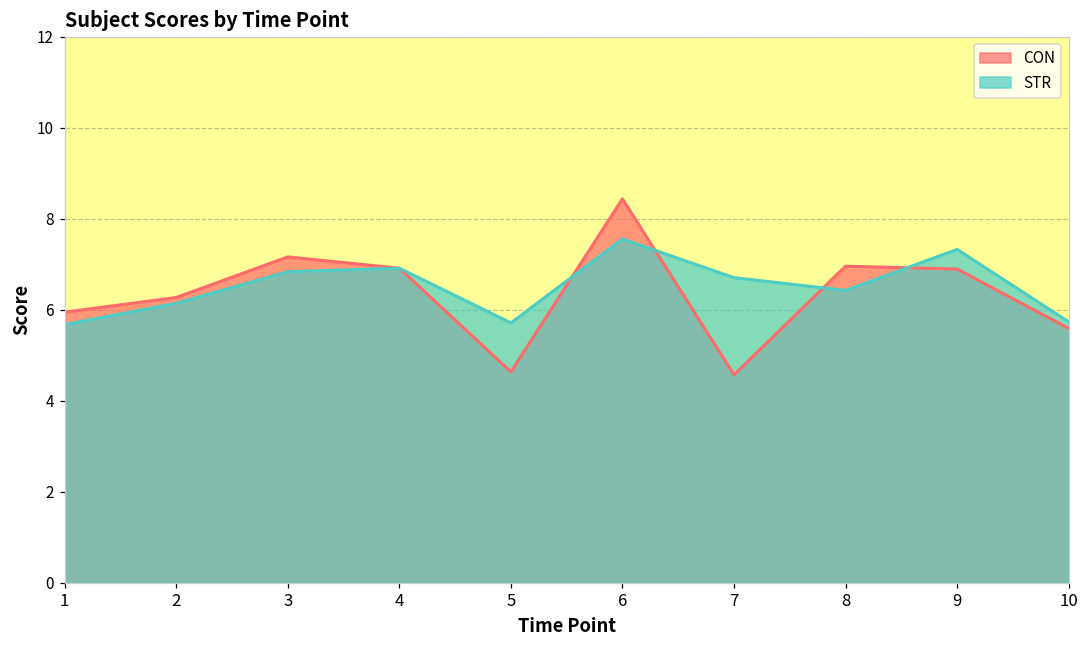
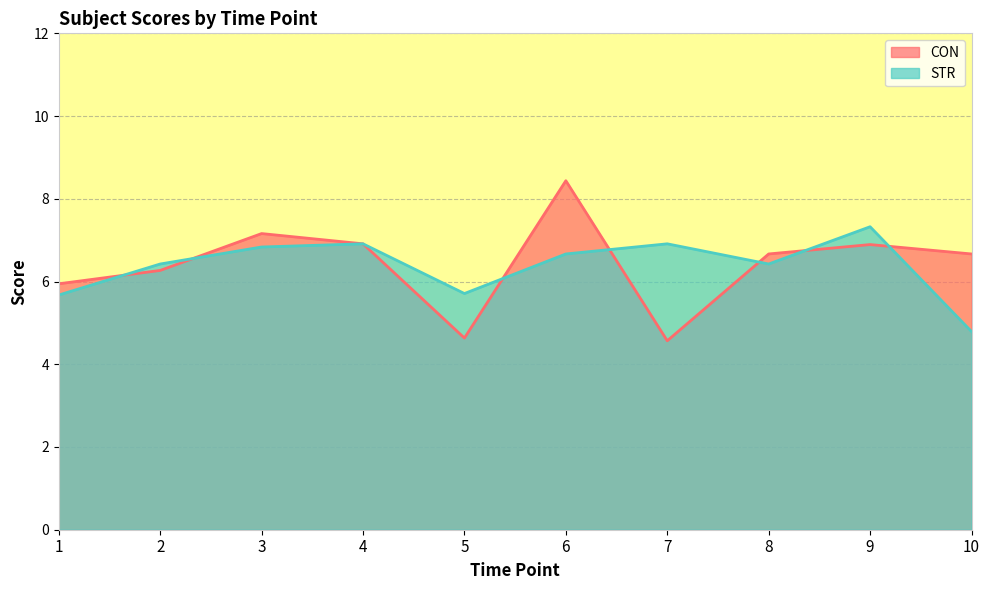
STR, 2: 6.1 -> 6.4
STR, 6: 7.6 -> 6.7
STR, 7: 6.7 -> 6.9
CON, 8: 7.0 -> 6.7
CON, 10: 5.6 -> 6.7
STR, 10: 5.7 -> 4.8
